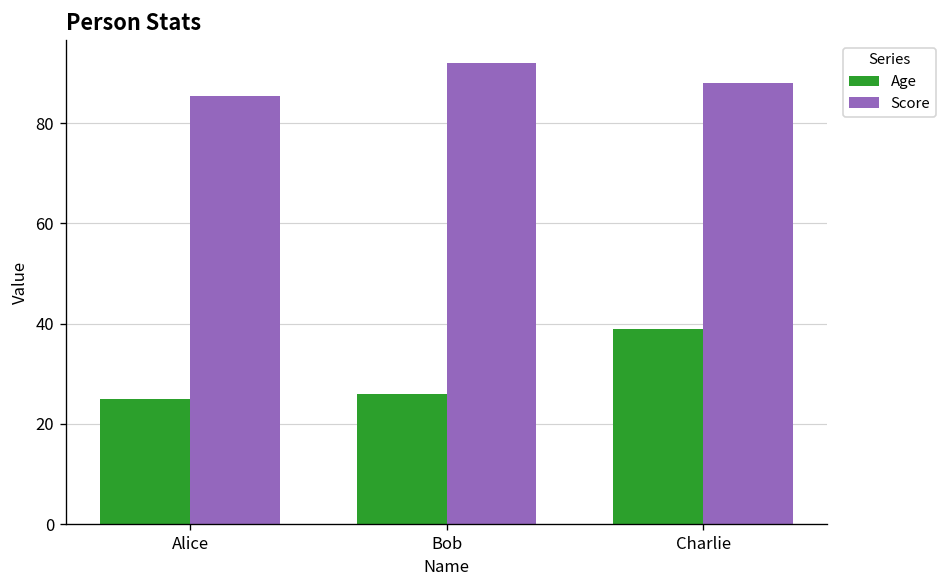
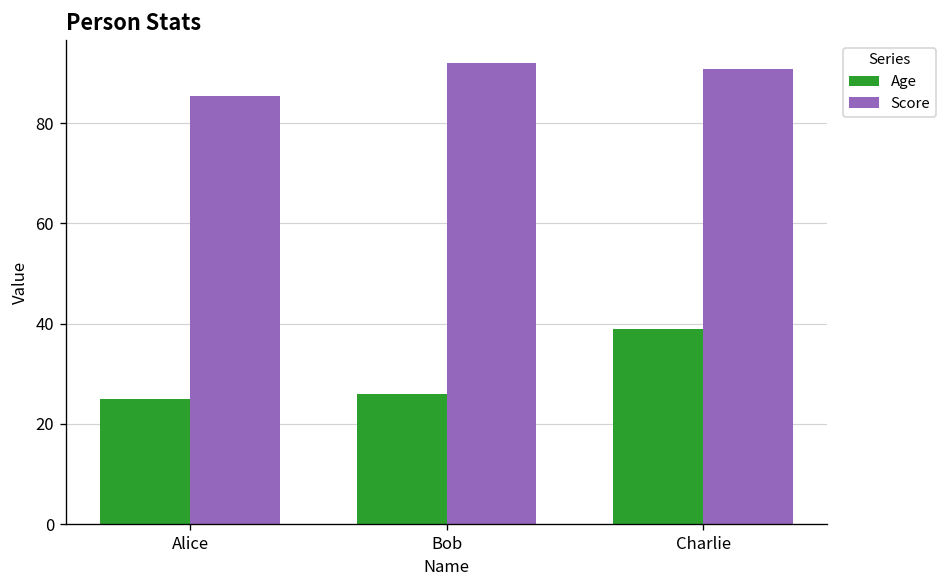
Score, Charlie: 88 -> 91
